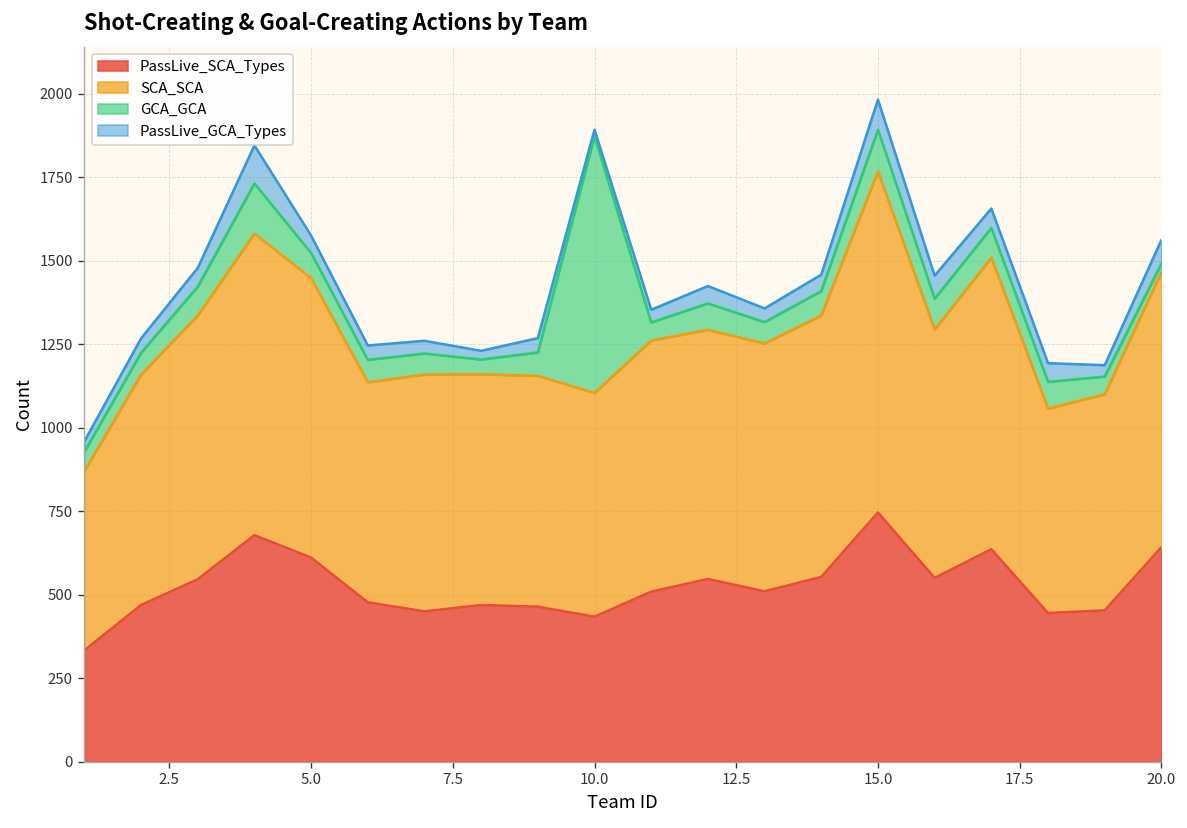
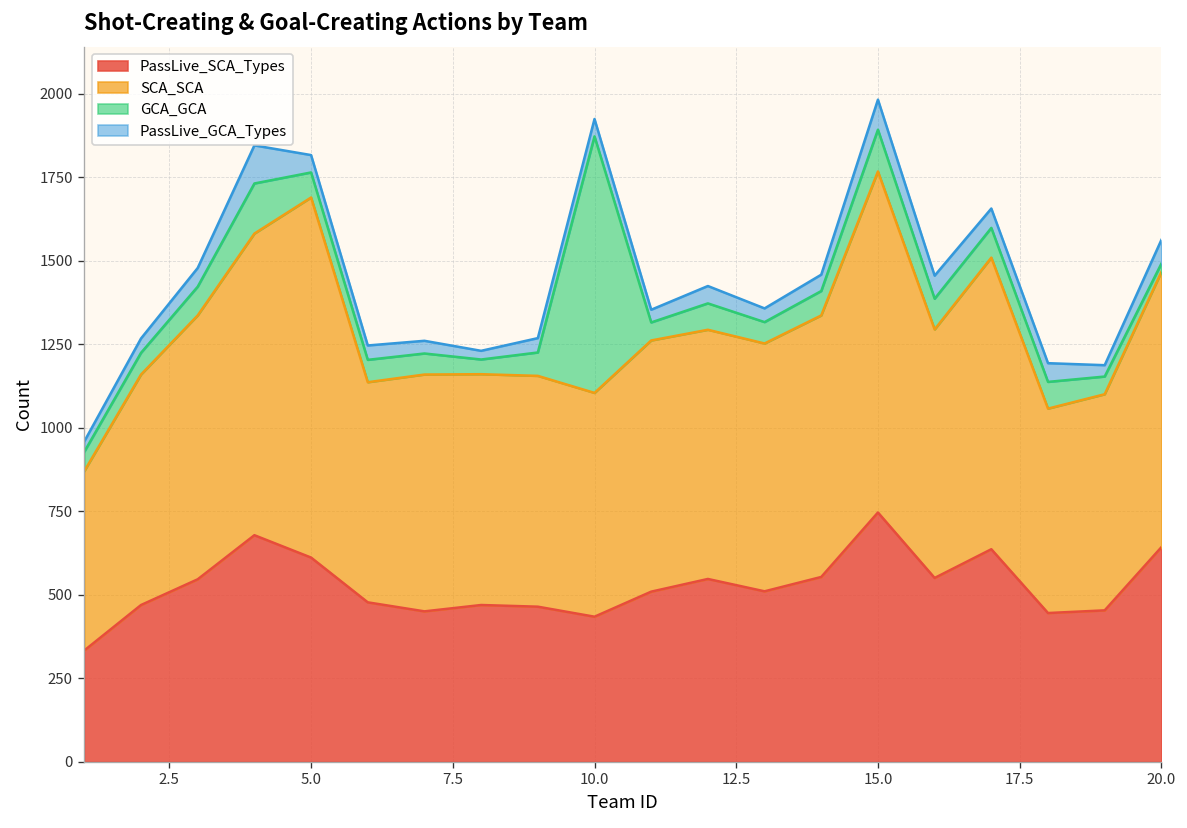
SCA_SCA, 5.0: 840 -> 1080
PassLive_GCA_Types, 10.0: 20 -> 50
